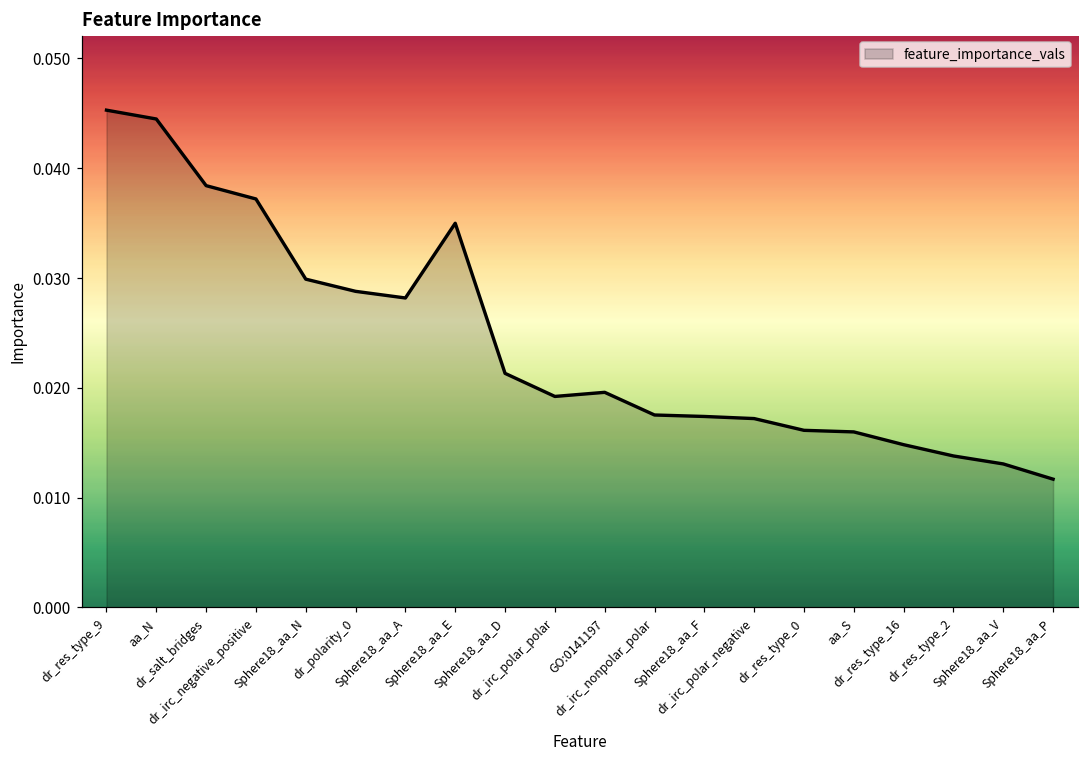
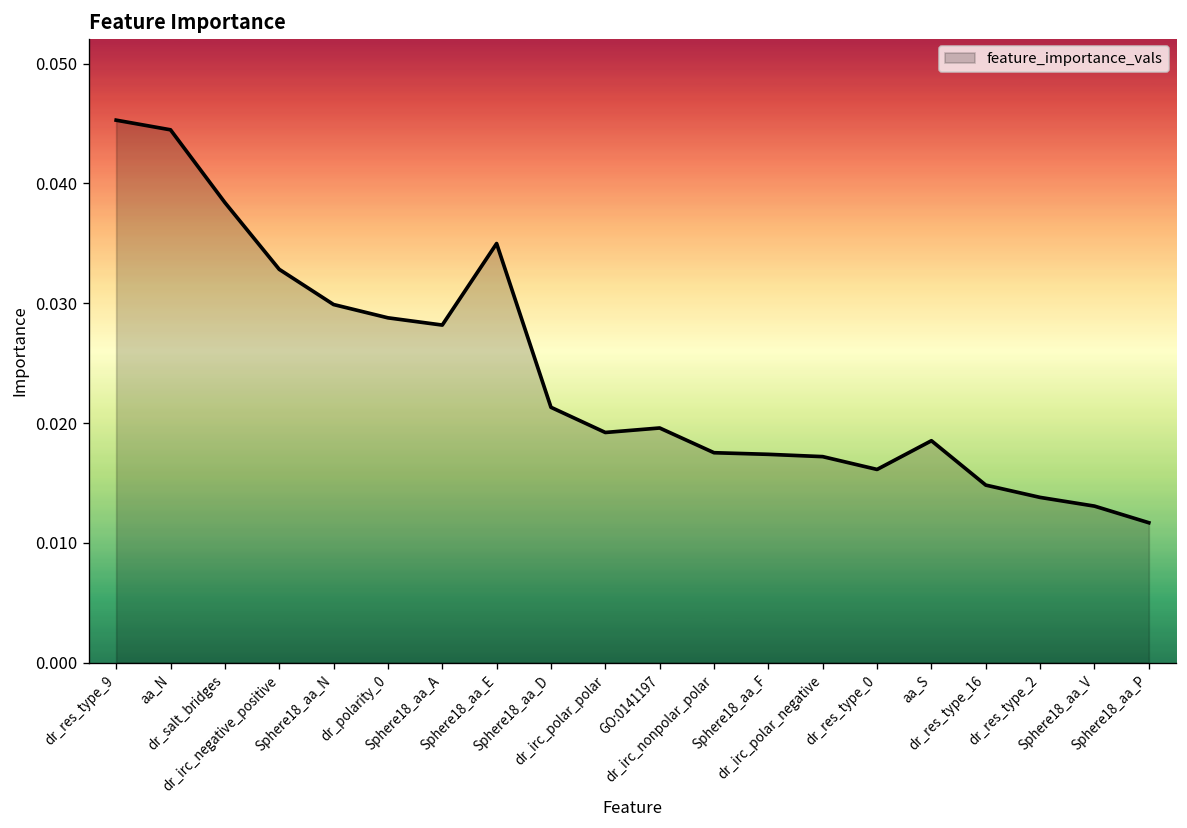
dr_irc_negative_positive: 0.037 -> 0.033
aa_S: 0.016 -> 0.019
